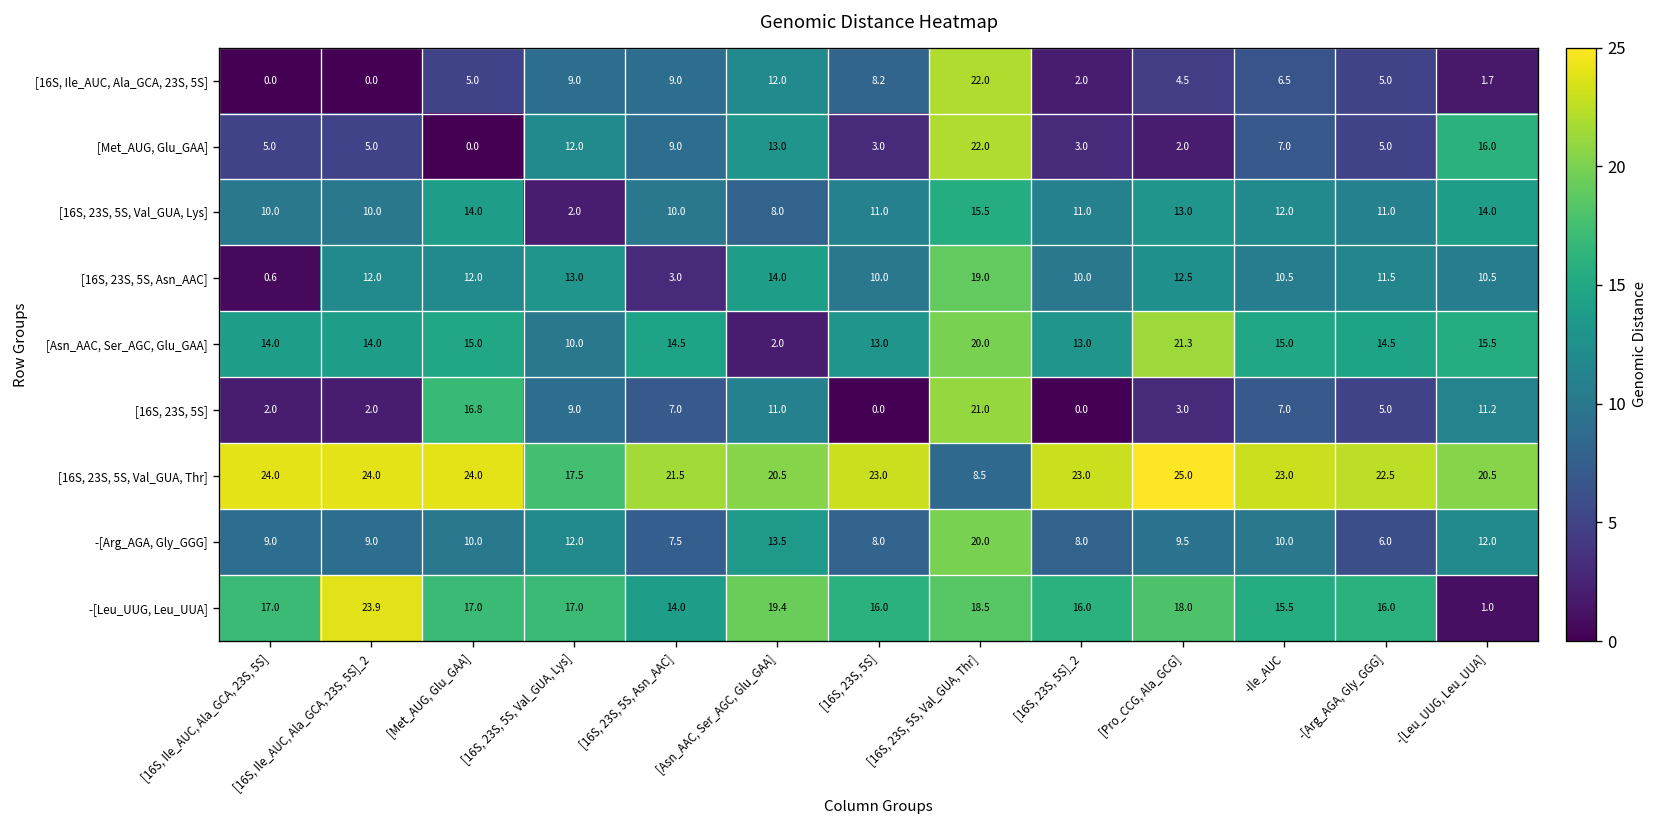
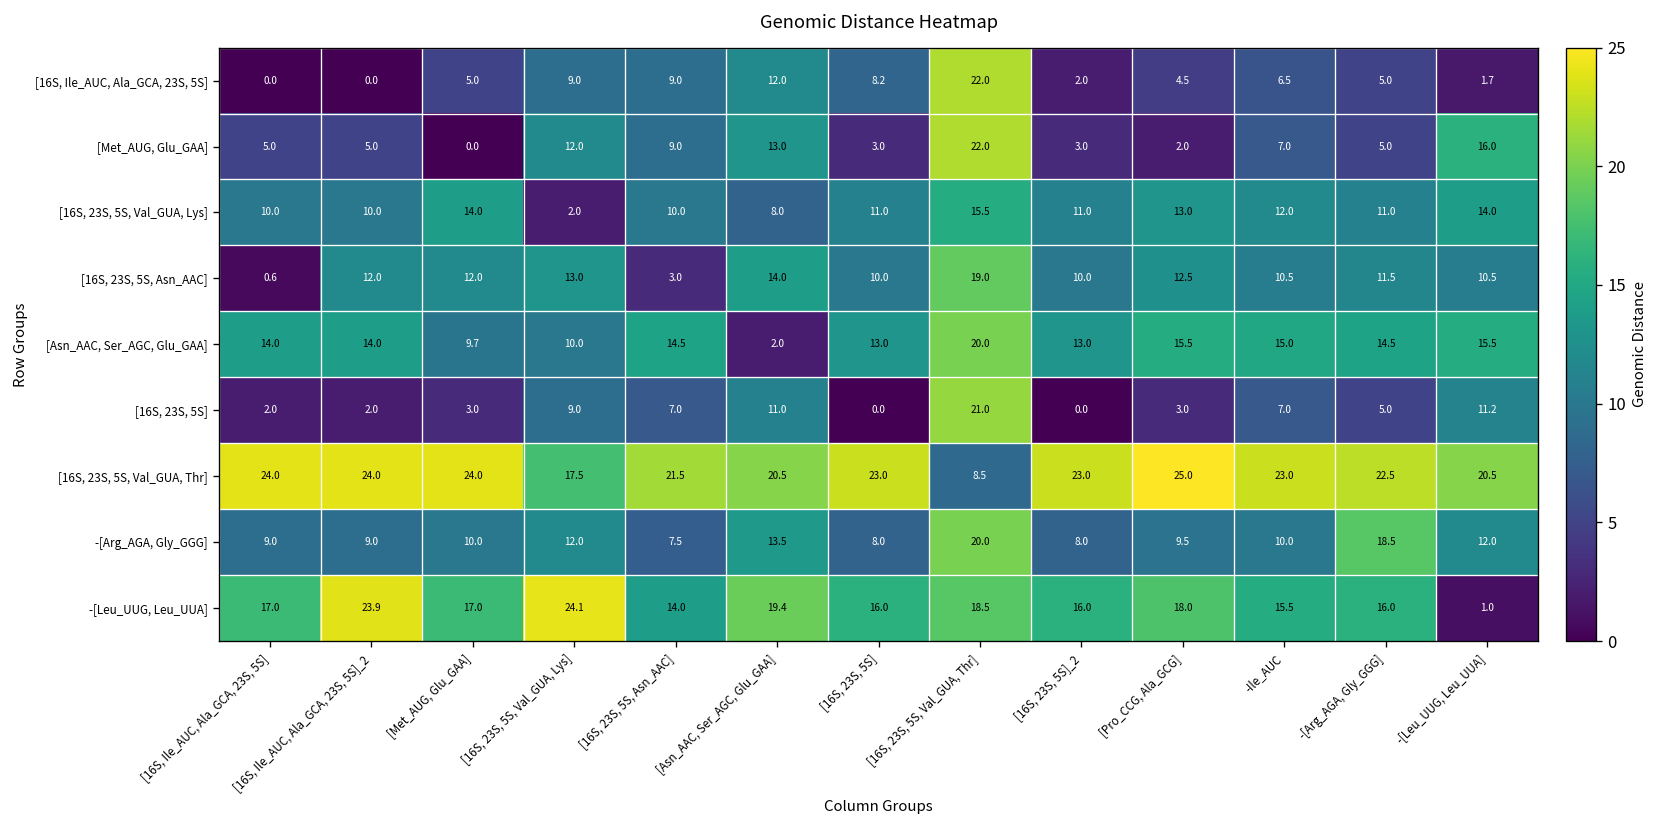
[Asn_AAC, Ser_AGC, Glu_GAA], [Met_AUG, Glu_GAA]: 15.0 -> 9.7
[Asn_AAC, Ser_AGC, Glu_GAA], [Pro_CCG, Ala_GCG]: 21.3 -> 15.5
[16S, 23S, 5S], [Met_AUG, Glu_GAA]: 16.8 -> 3.0
-[Arg_AGA, Gly_GGG], -[Arg_AGA, Gly_GGG]: 6.0 -> 18.5
-[Leu_UUG, Leu_UUA], [16S, 23S, 5S, Val_GUA, Lys]: 17.0 -> 24.1
